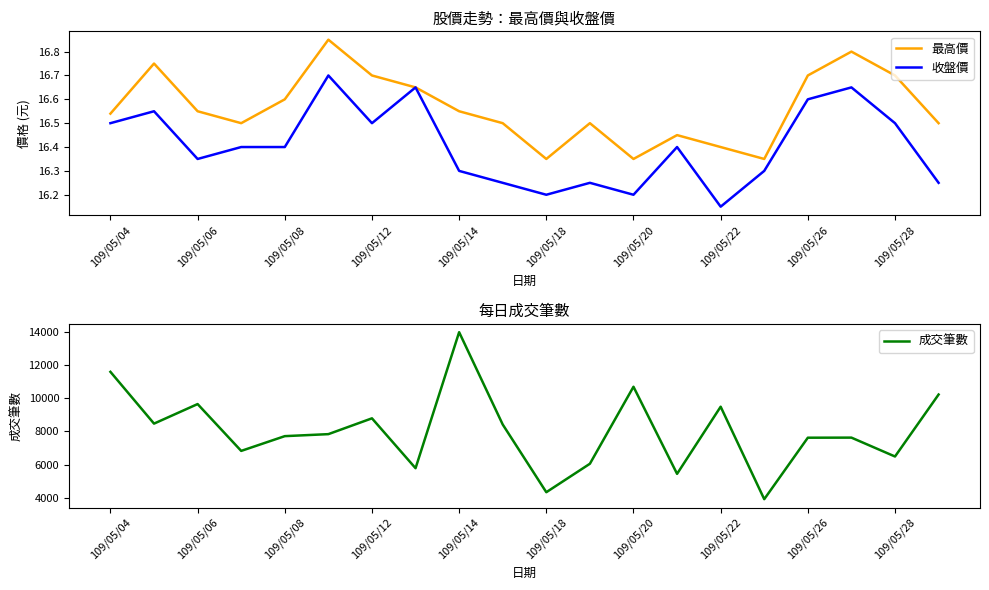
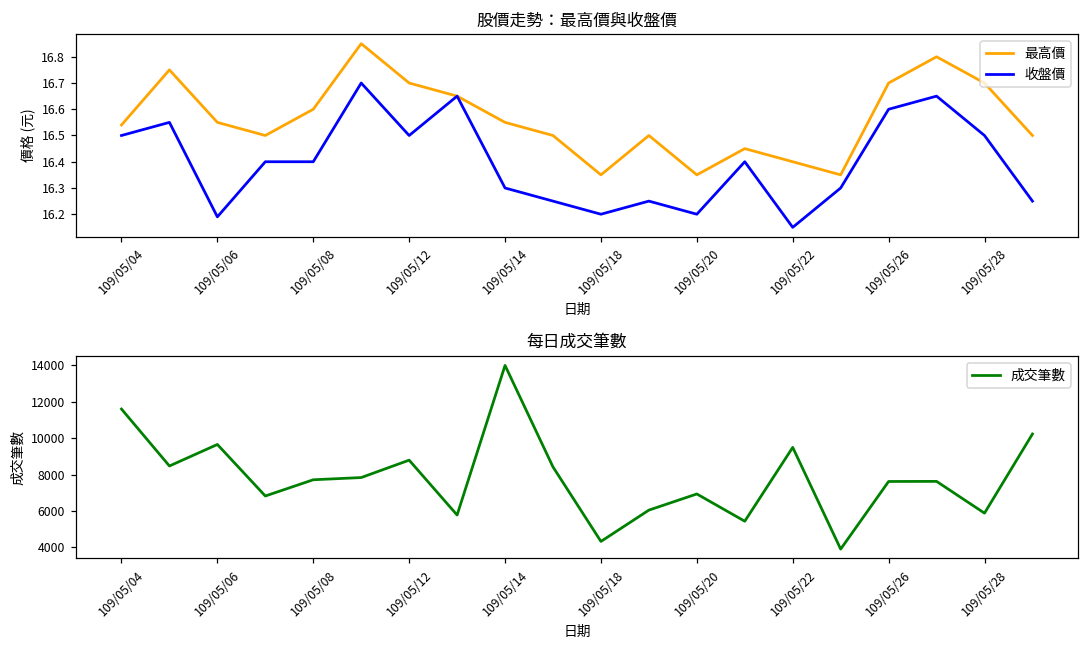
股價走勢：最高價與收盤價, 收盤價, 109/05/06: 16.35 -> 16.19
每日成交筆數, 109/05/20: 10700 -> 6900
每日成交筆數, 109/05/28: 6500 -> 5900
